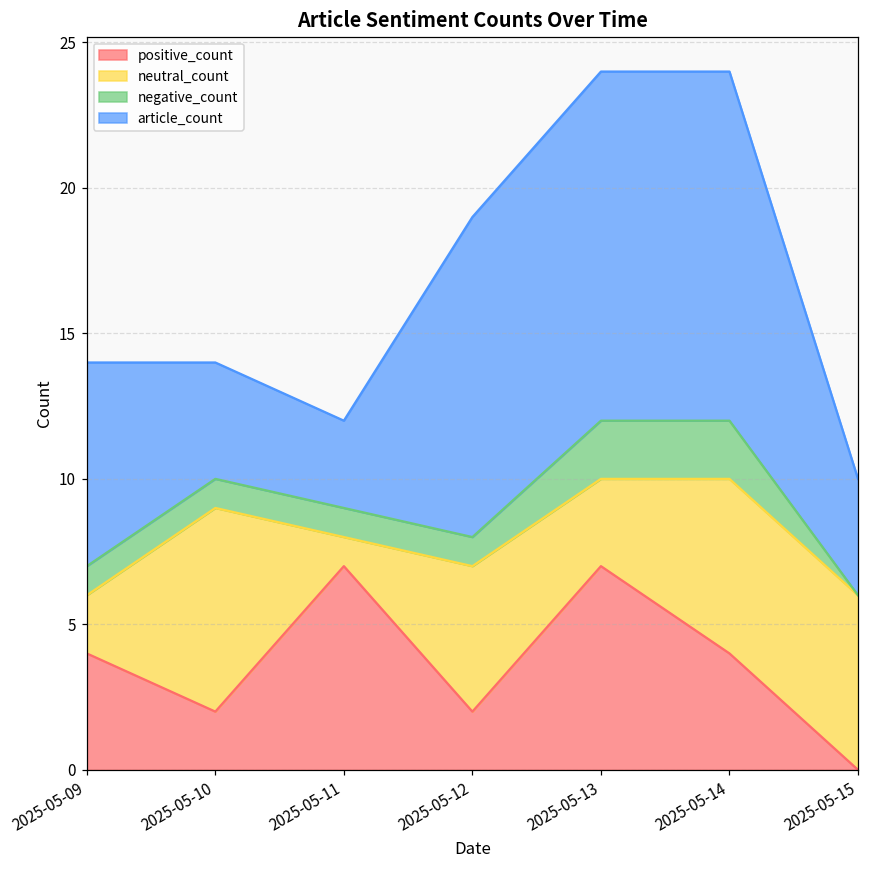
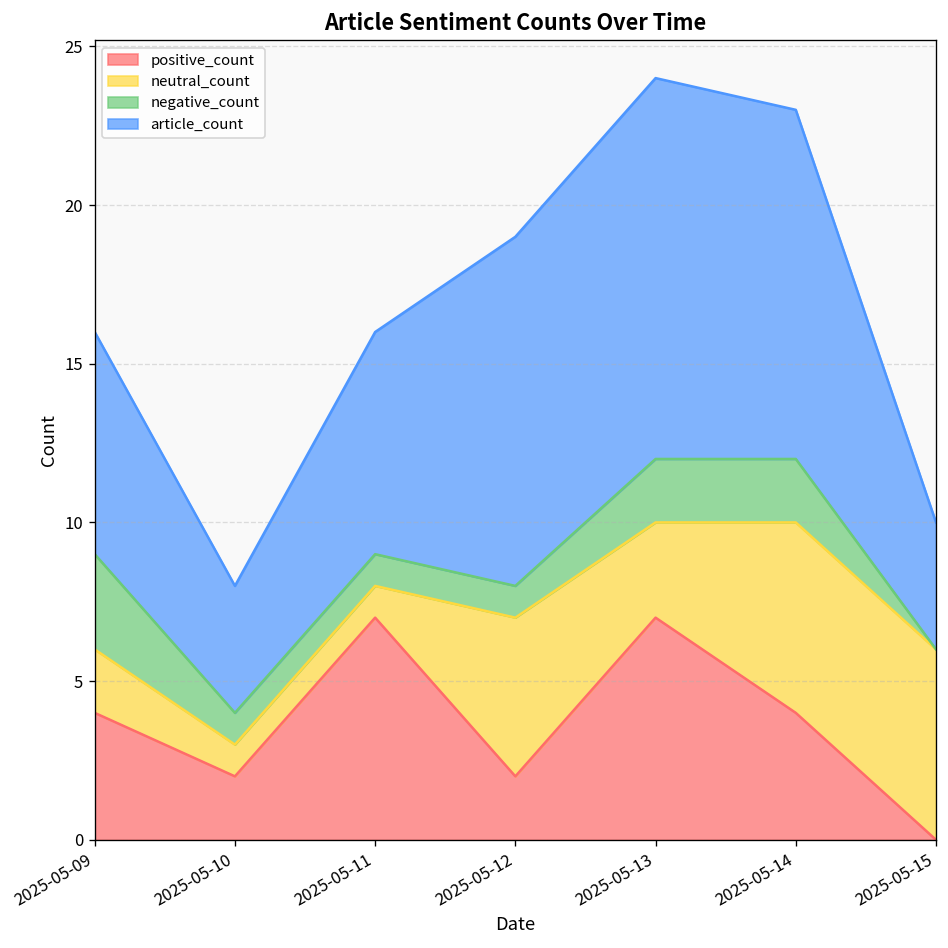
negative_count, 2025-05-09: 1 -> 3
neutral_count, 2025-05-10: 7 -> 1
article_count, 2025-05-11: 3 -> 7
article_count, 2025-05-14: 12 -> 11
